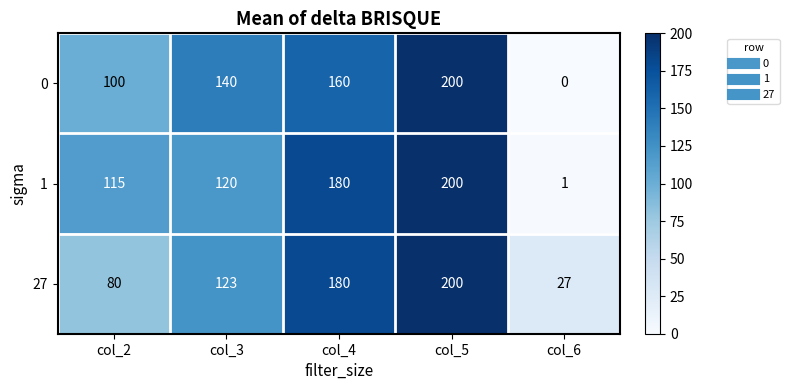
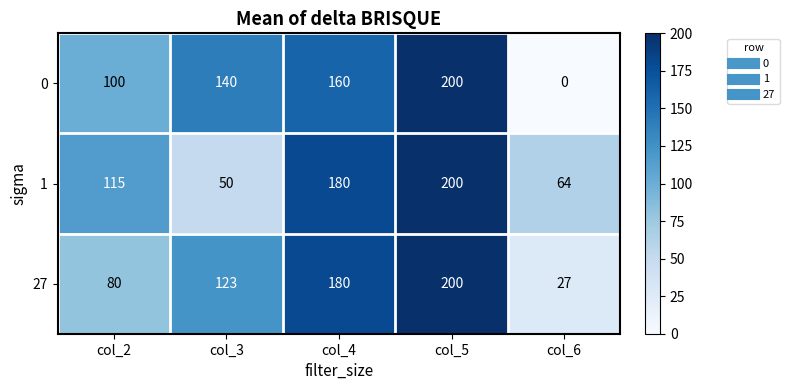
1, col_3: 120 -> 50
1, col_6: 1 -> 64
